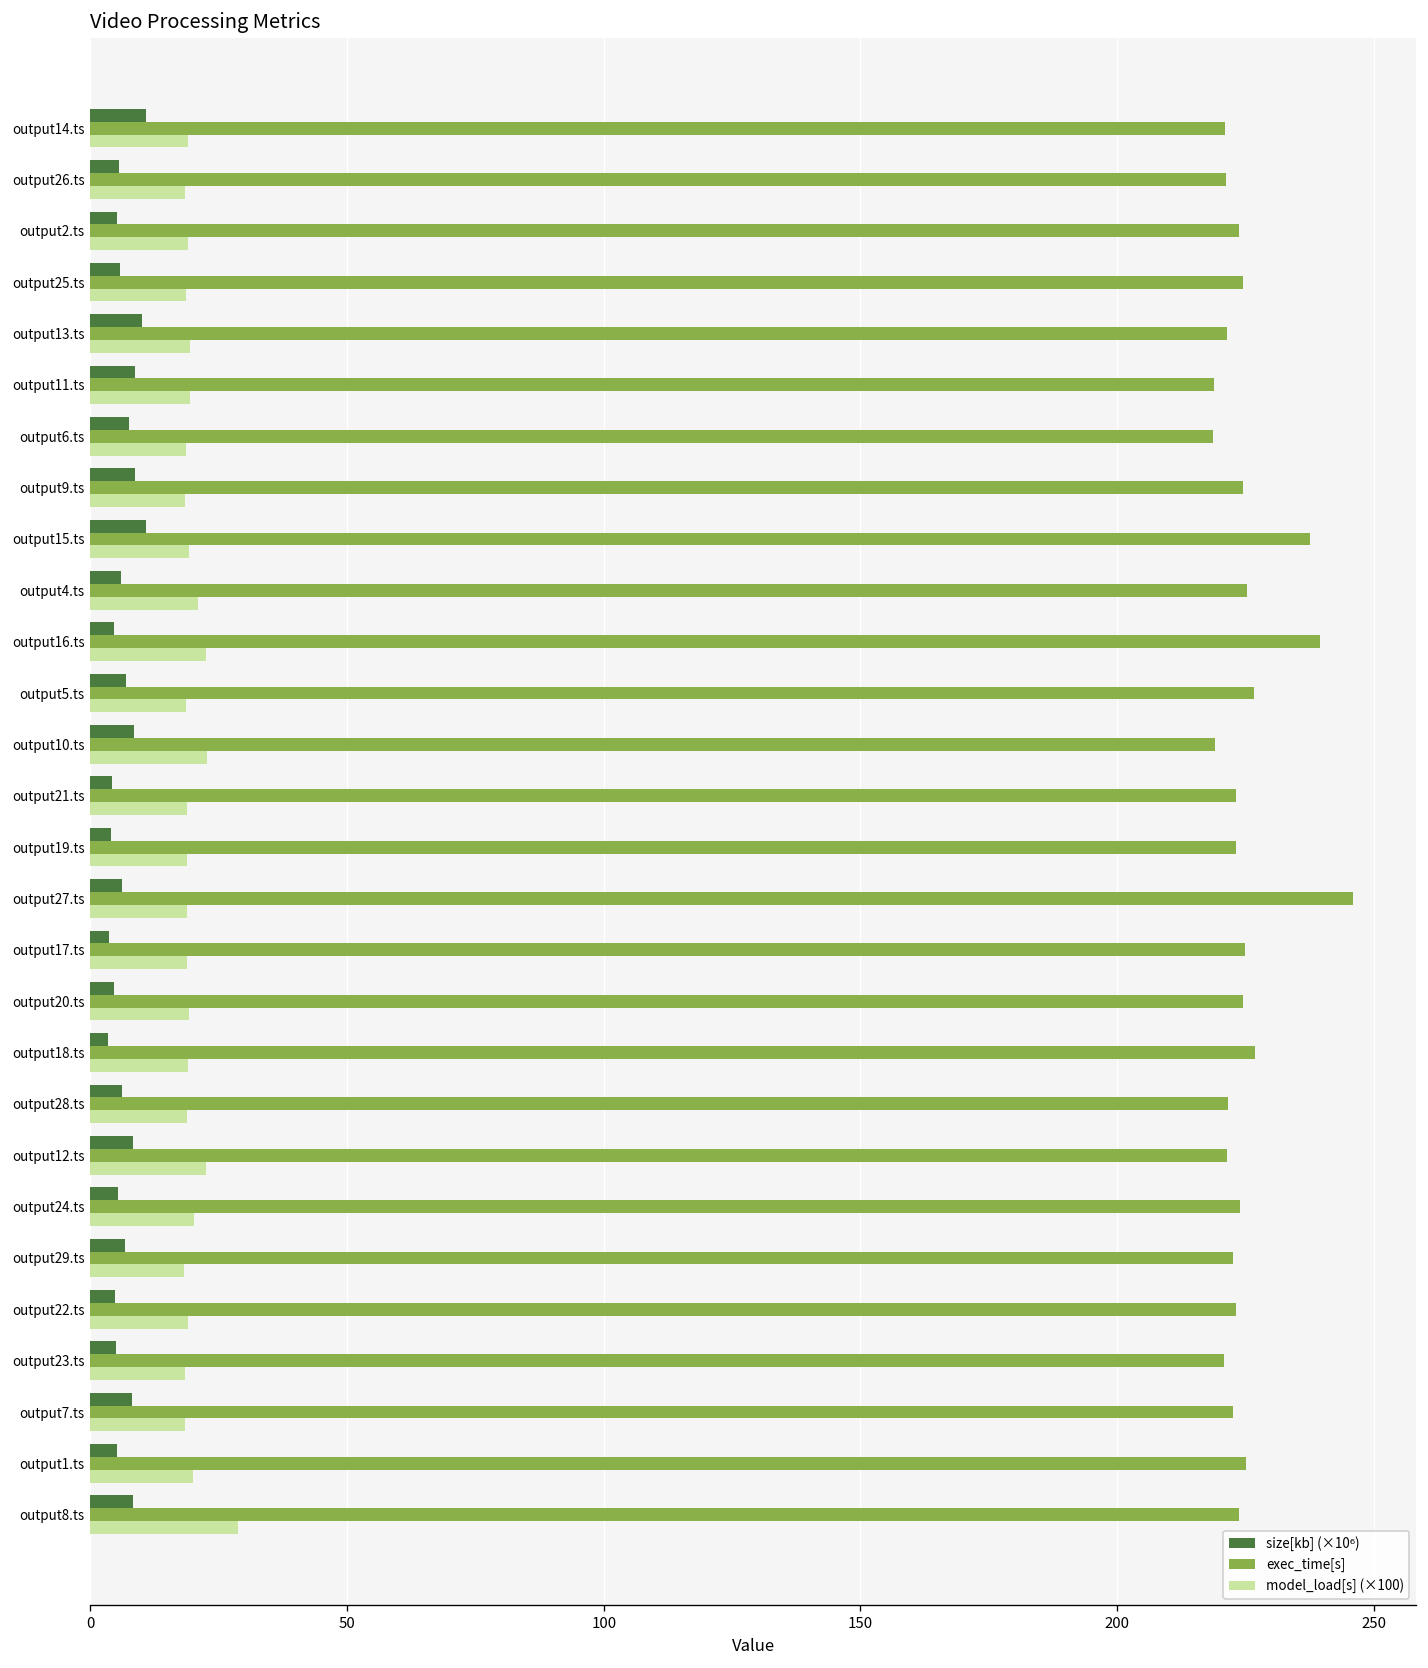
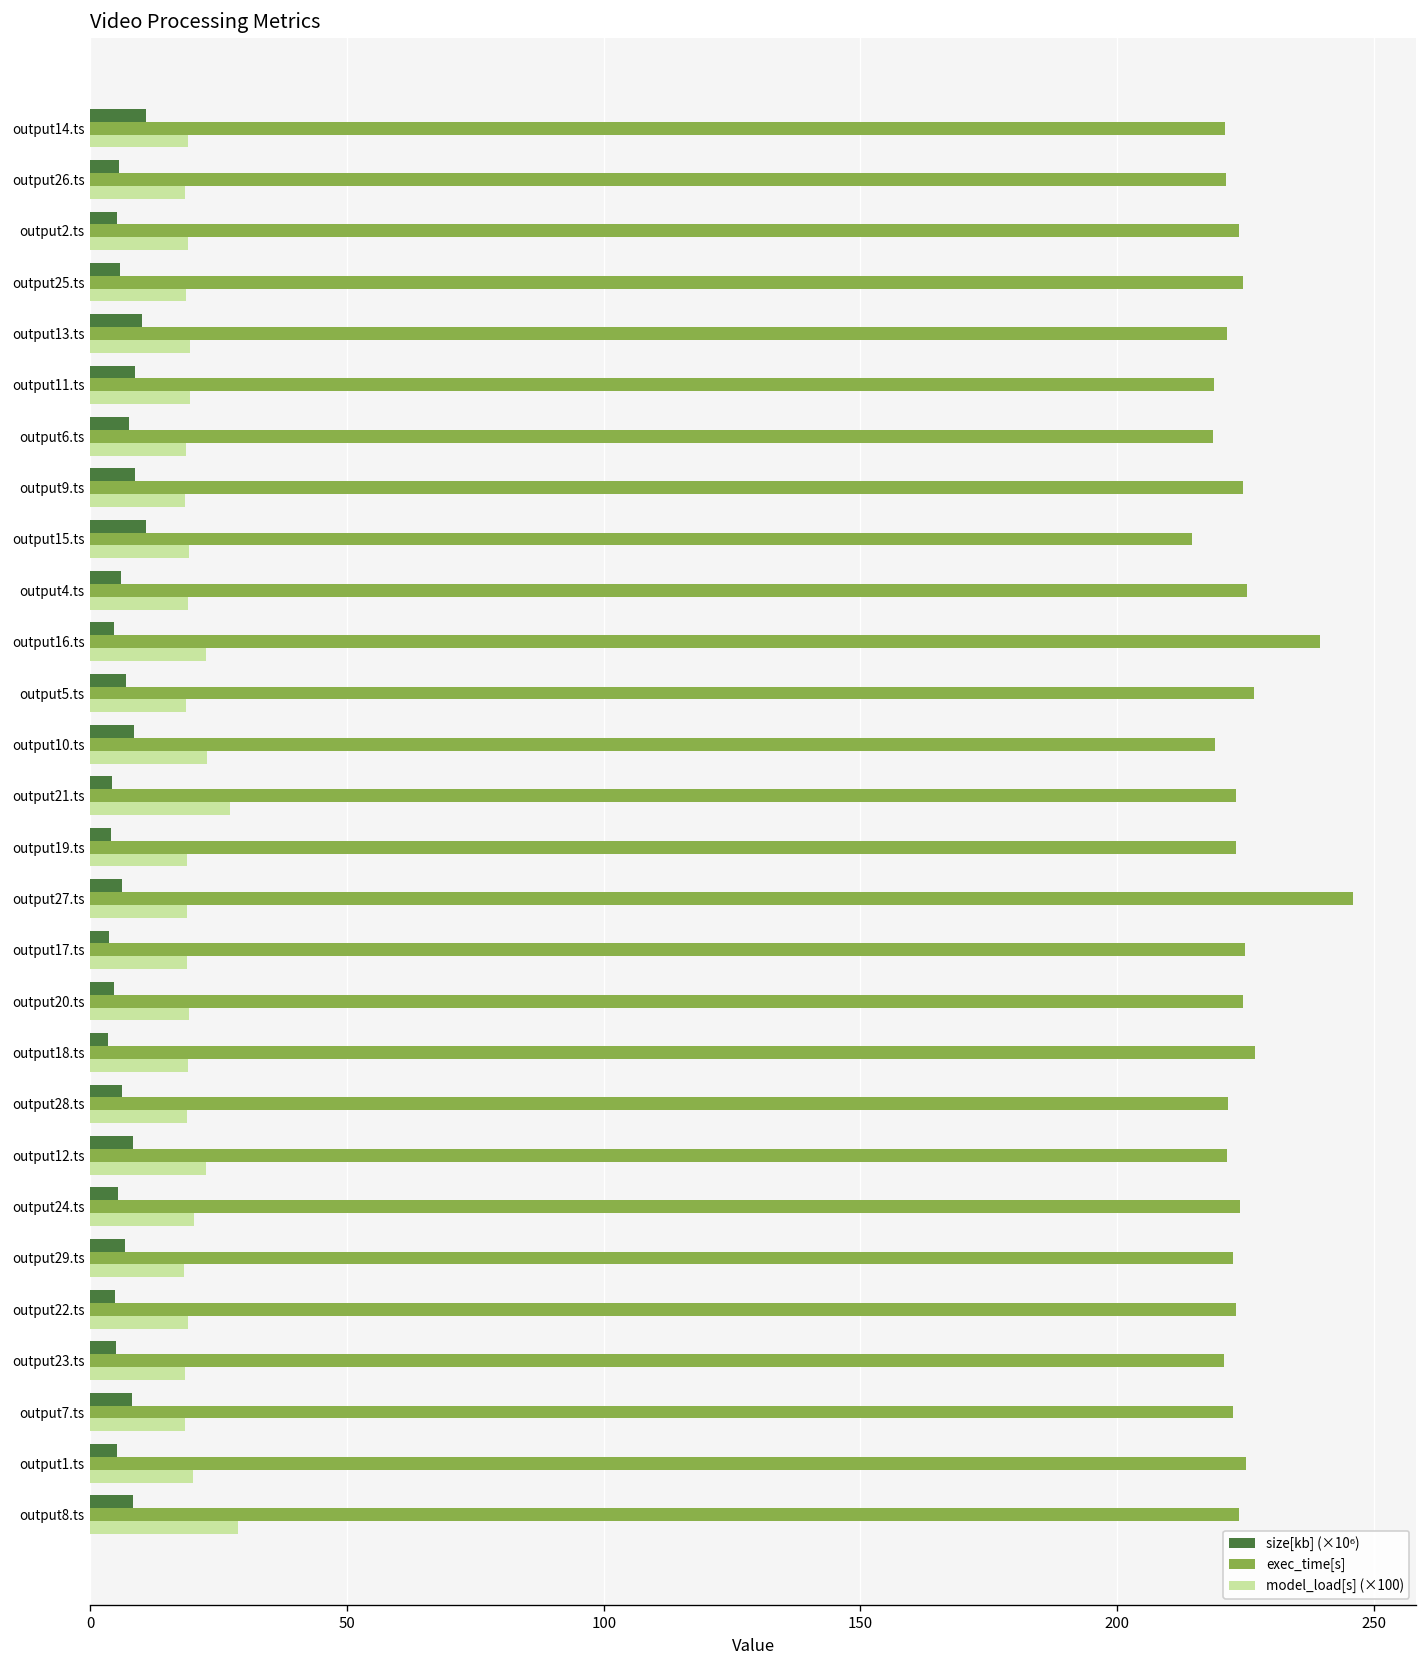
exec_time[s], output15.ts: 238 -> 215
model_load[s] (×100), output4.ts: 21 -> 19
model_load[s] (×100), output21.ts: 19 -> 27
